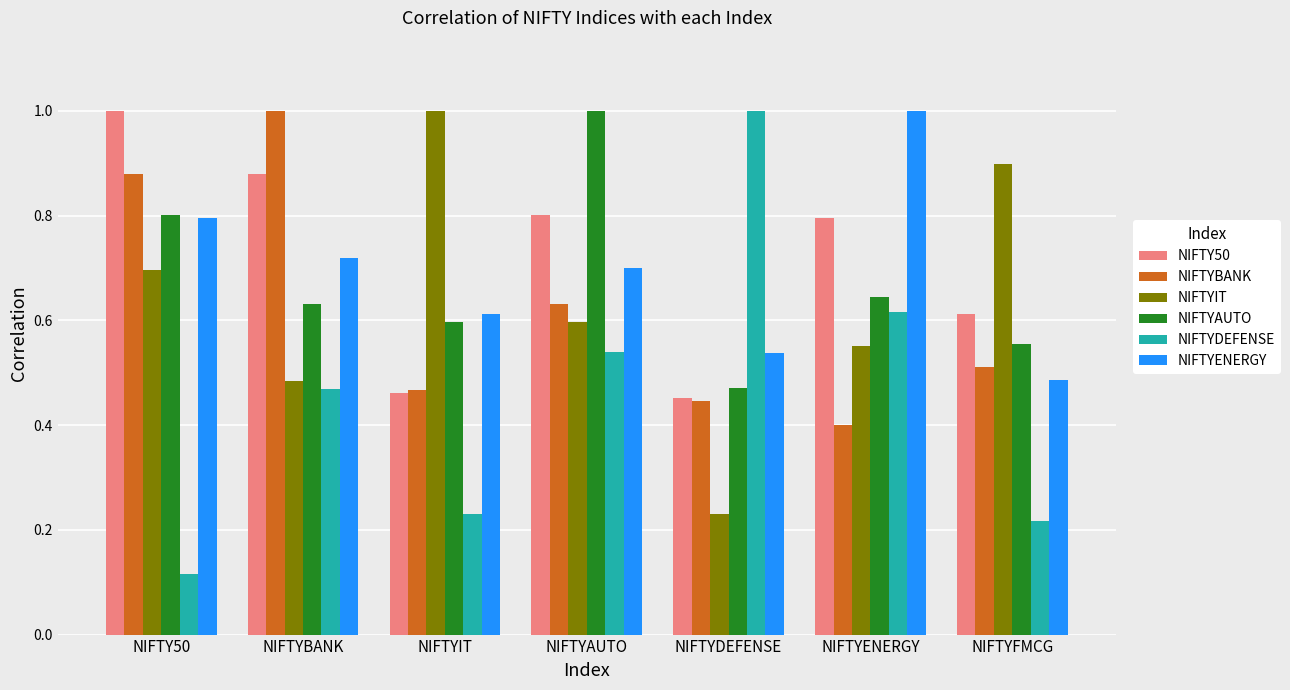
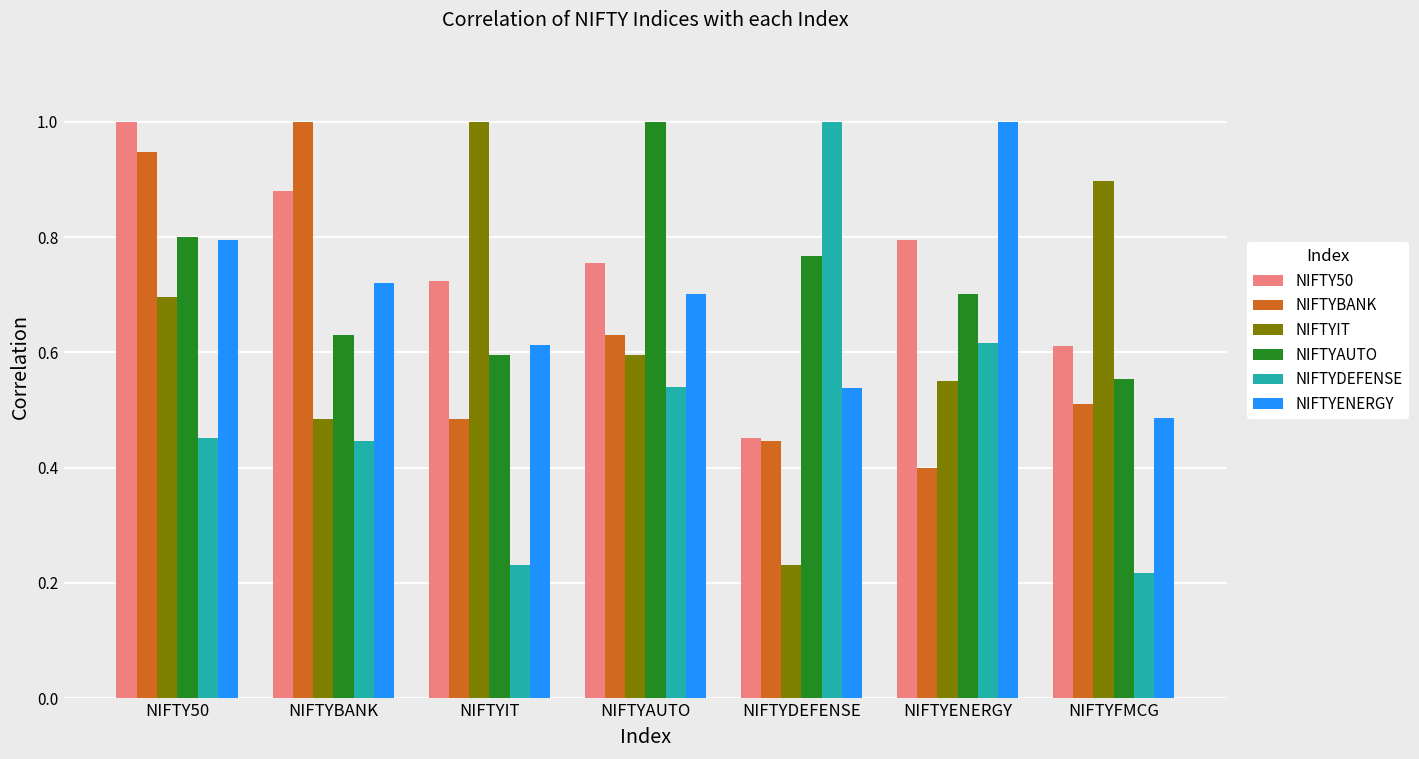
NIFTYBANK, NIFTY50: 0.88 -> 0.95
NIFTYDEFENSE, NIFTY50: 0.11 -> 0.45
NIFTYDEFENSE, NIFTYBANK: 0.47 -> 0.45
NIFTY50, NIFTYIT: 0.46 -> 0.72
NIFTYBANK, NIFTYIT: 0.47 -> 0.48
NIFTY50, NIFTYAUTO: 0.80 -> 0.76
NIFTYAUTO, NIFTYDEFENSE: 0.47 -> 0.77
NIFTYAUTO, NIFTYENERGY: 0.65 -> 0.70
